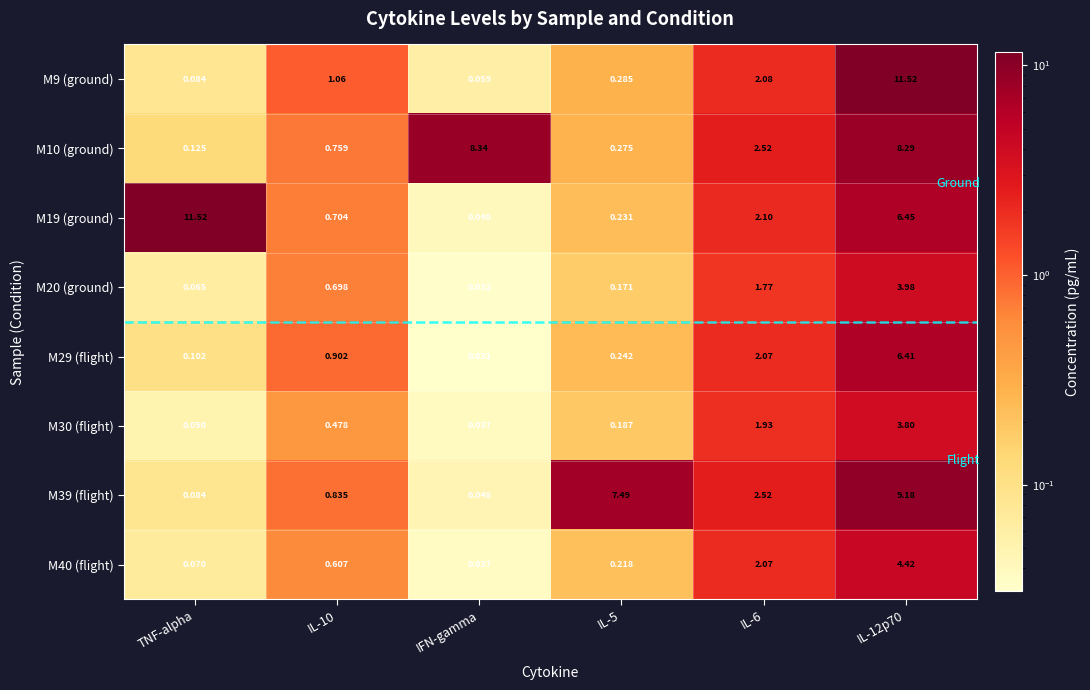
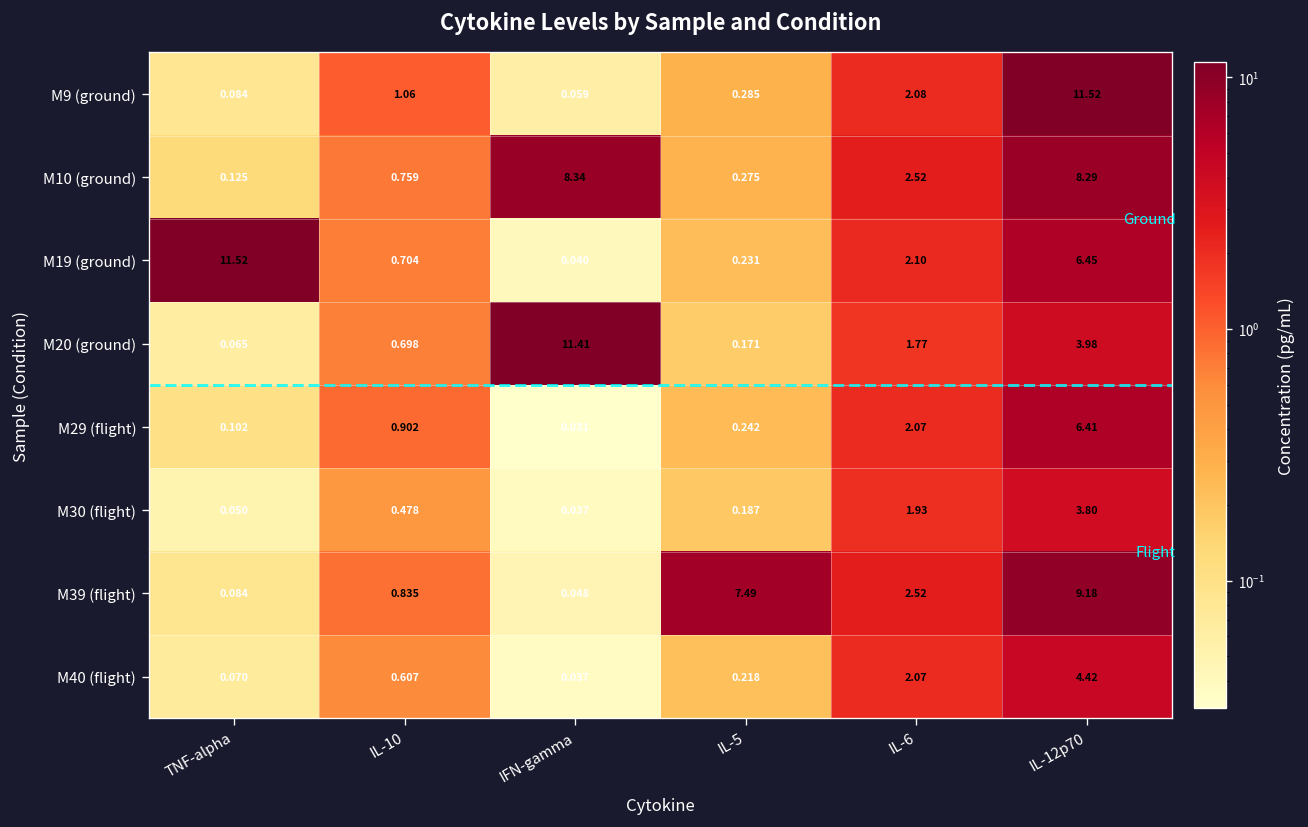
M20 (ground), IFN-gamma: 0.032 -> 11.41
